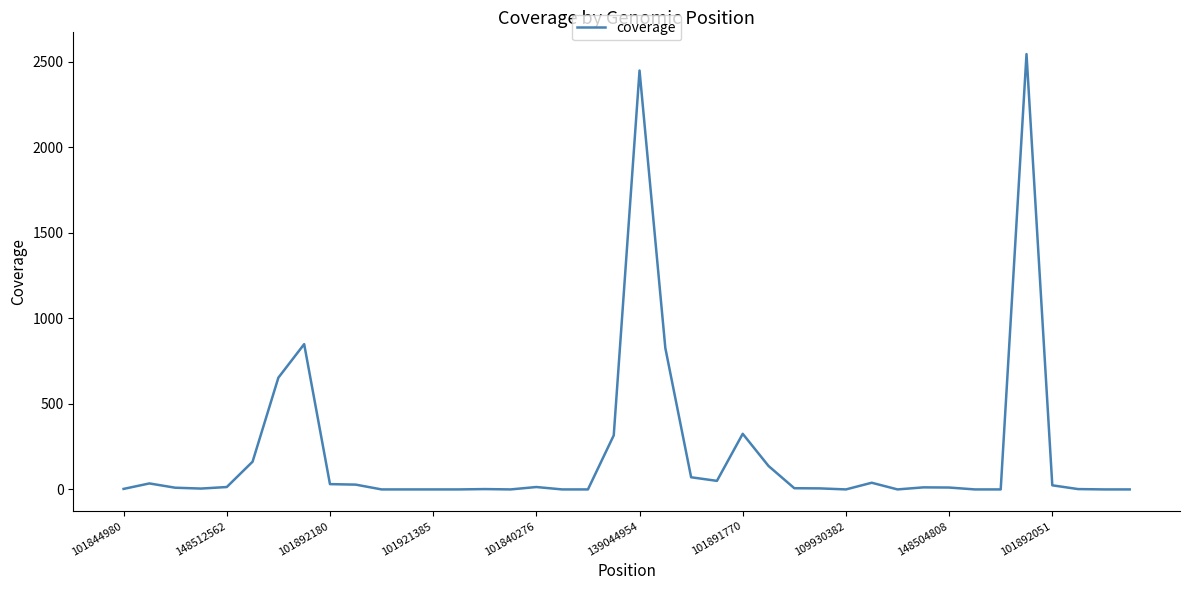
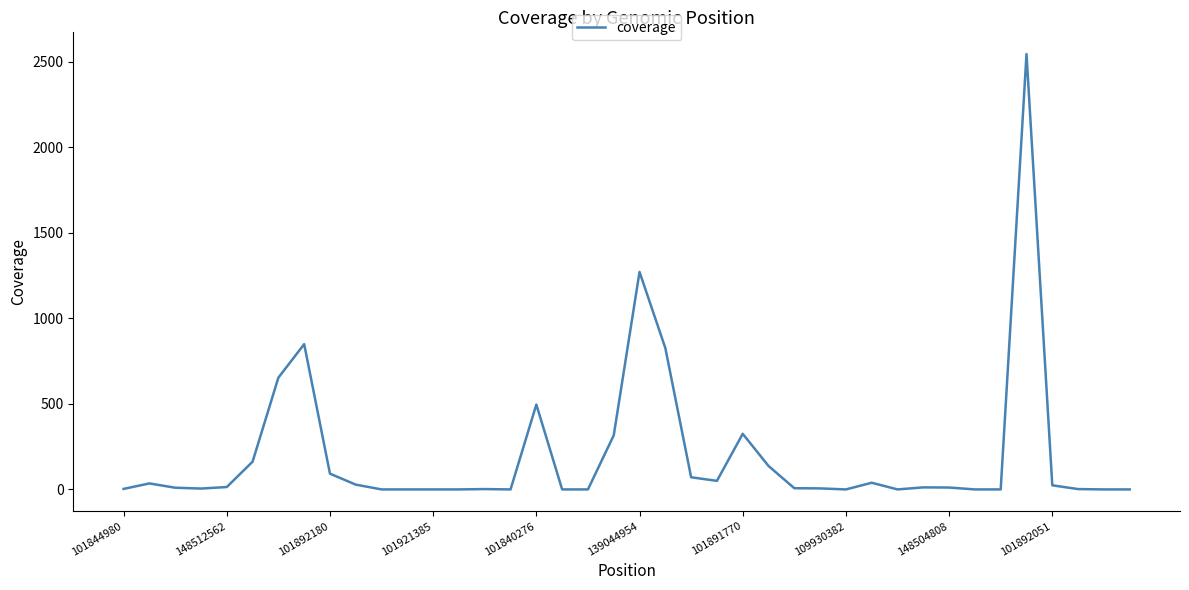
101892180: 30 -> 90
101840276: 10 -> 500
139044954: 2450 -> 1270
